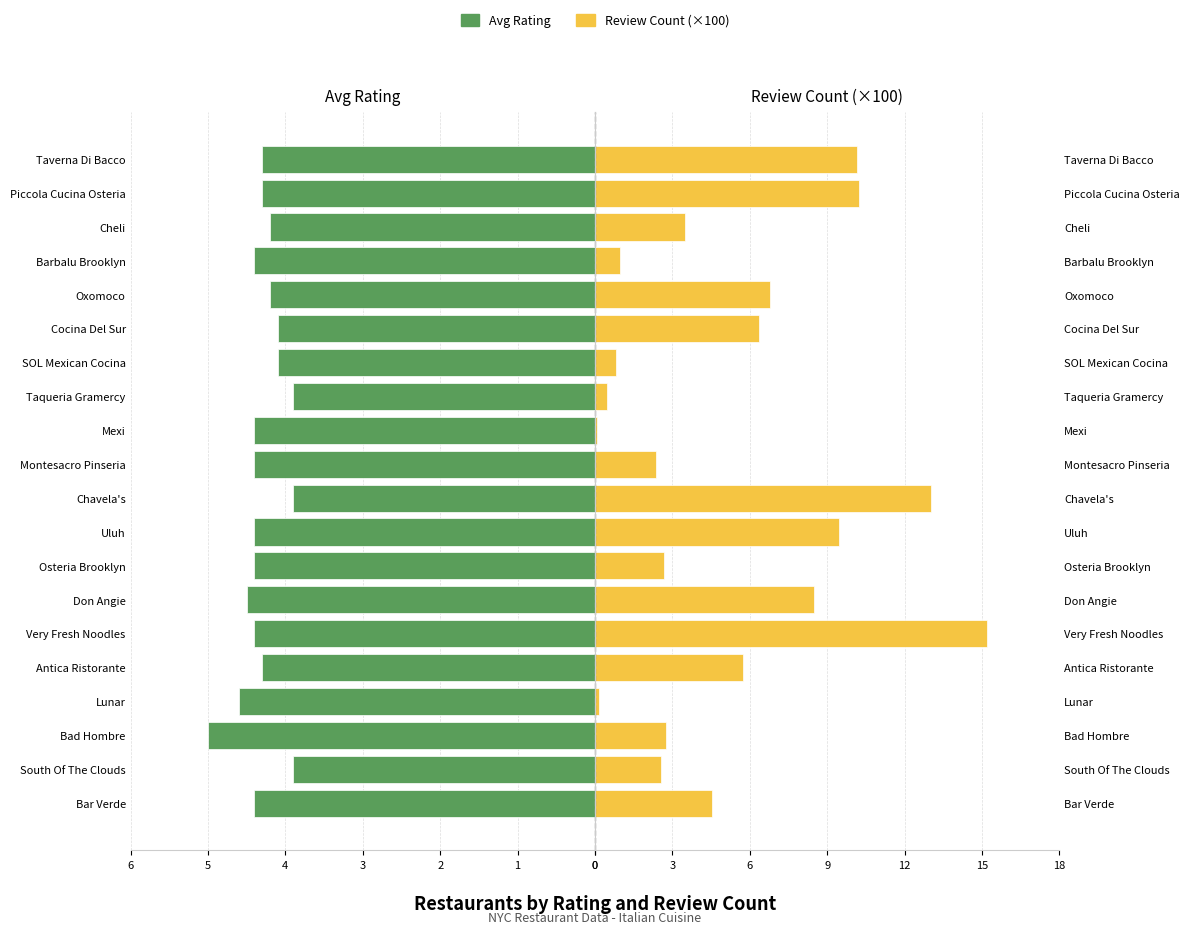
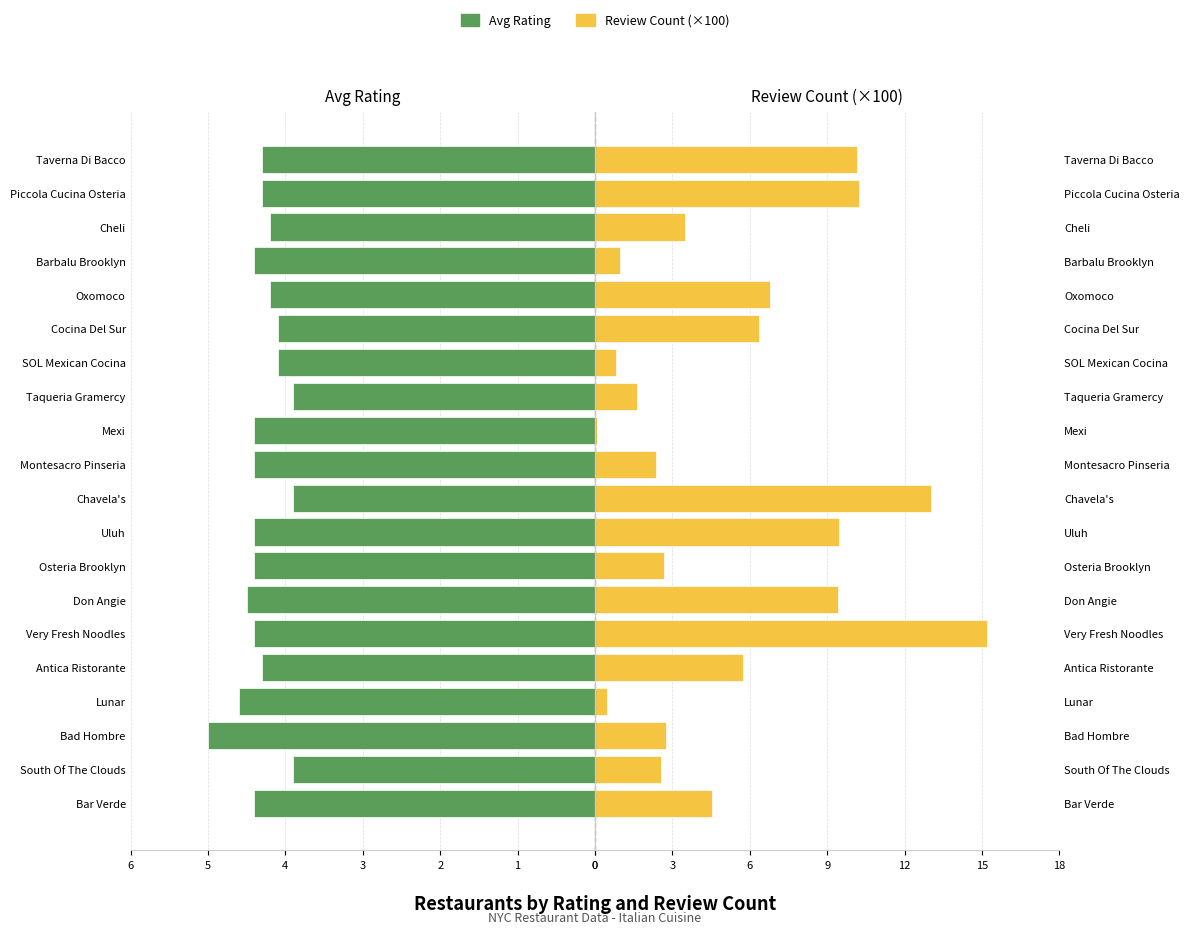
Review Count (×100), Taqueria Gramercy: 0.5 -> 1.6
Review Count (×100), Don Angie: 8.5 -> 9.4
Review Count (×100), Lunar: 0.1 -> 0.5
